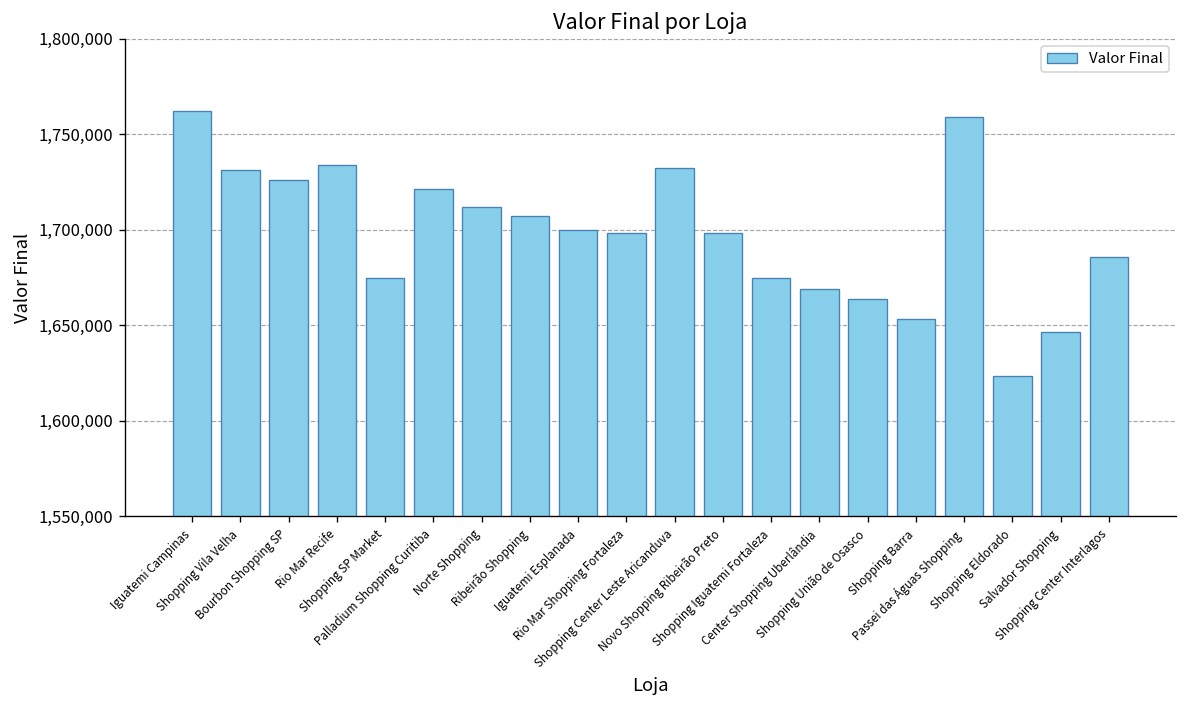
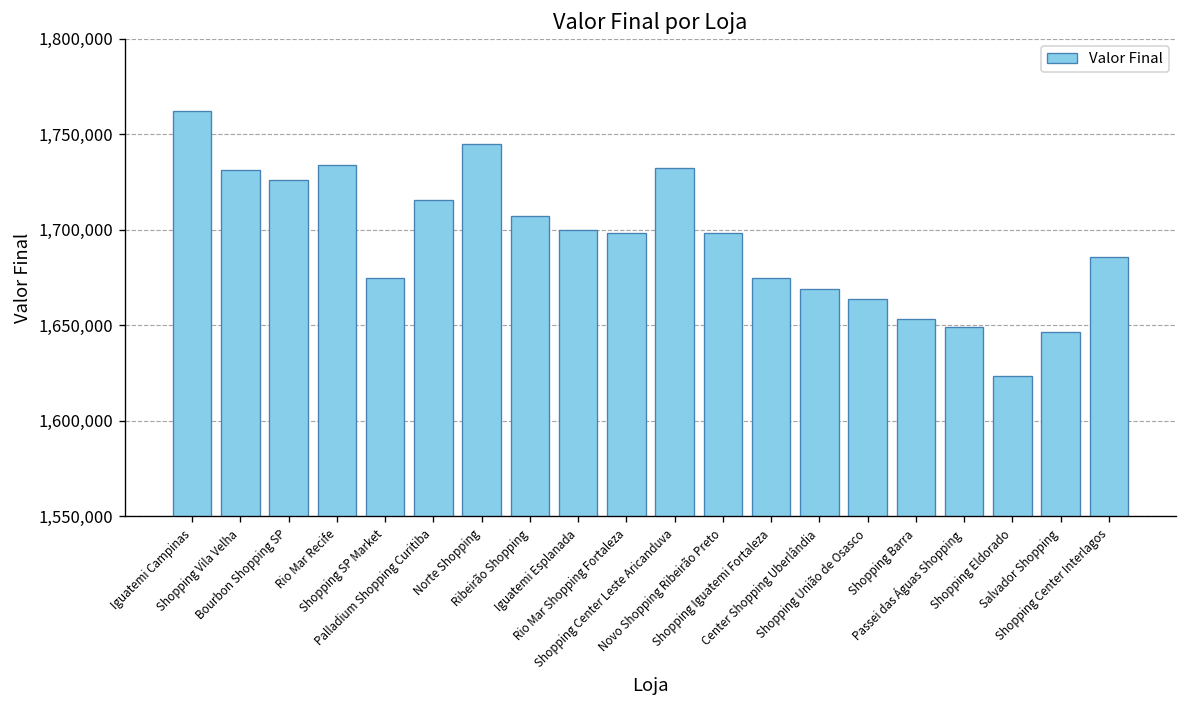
Palladium Shopping Curitiba: 1,721,000 -> 1,716,000
Norte Shopping: 1,712,000 -> 1,745,000
Passei das Águas Shopping: 1,759,000 -> 1,649,000
